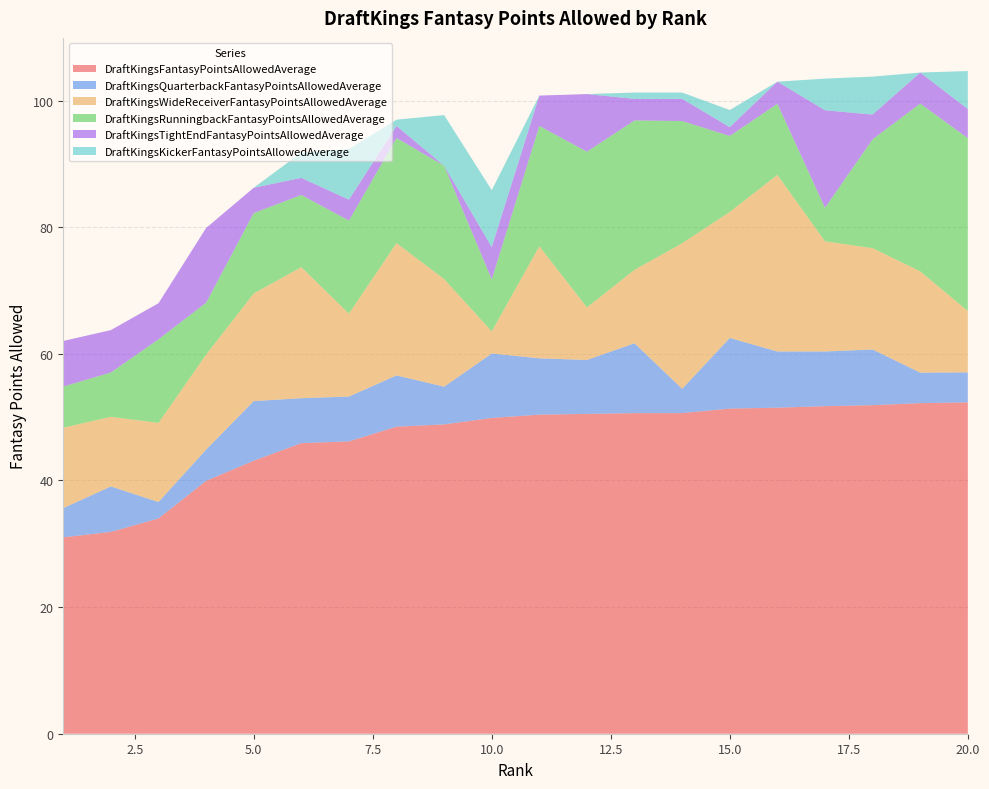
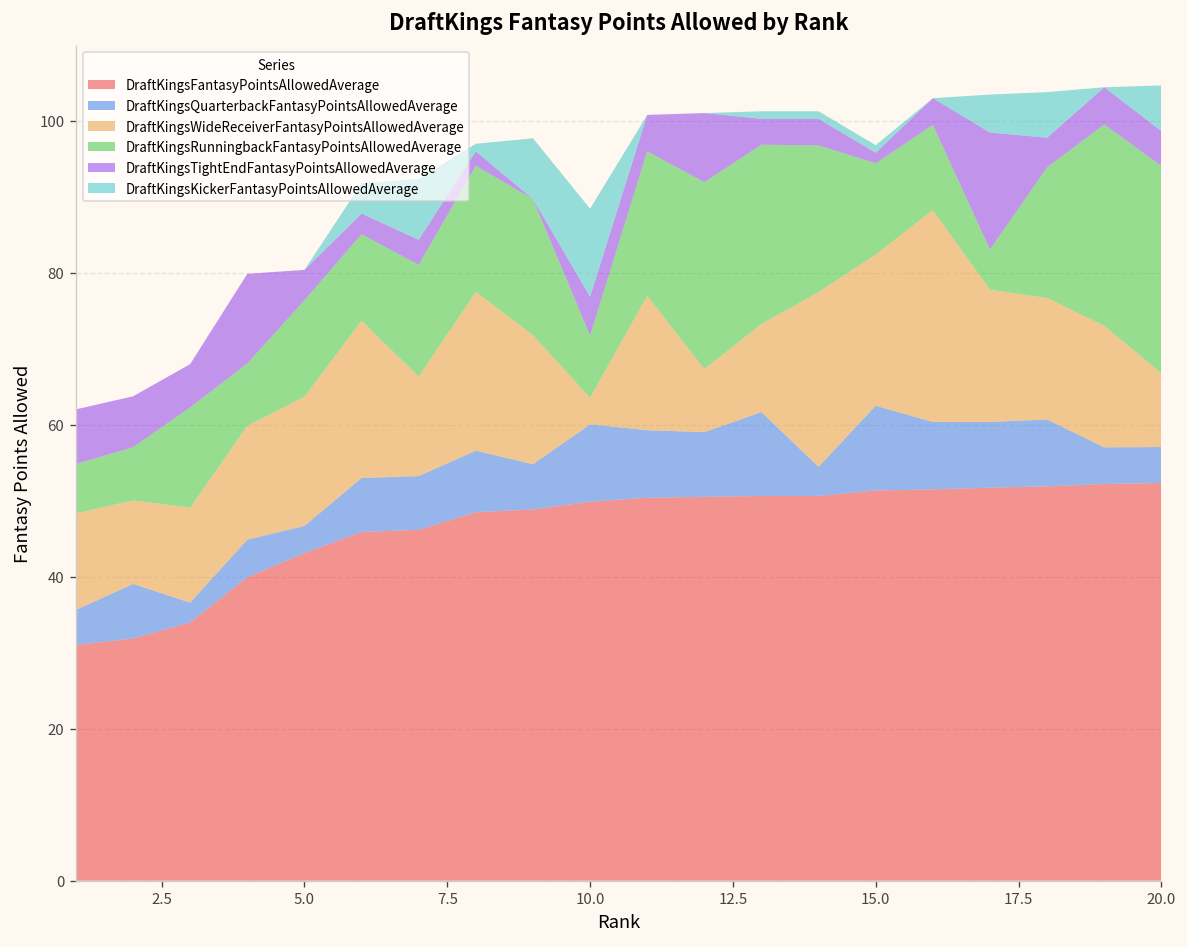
DraftKingsQuarterbackFantasyPointsAllowedAverage, 5.0: 9 -> 4
DraftKingsKickerFantasyPointsAllowedAverage, 10.0: 9 -> 12
DraftKingsKickerFantasyPointsAllowedAverage, 15.0: 3 -> 1
